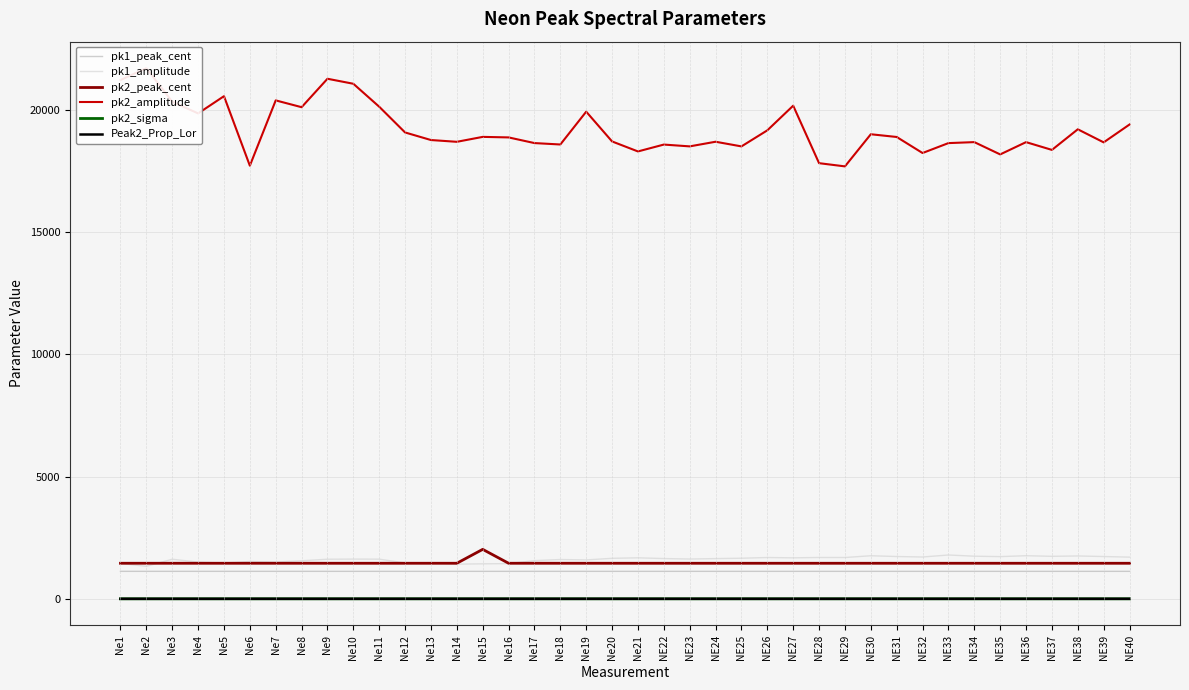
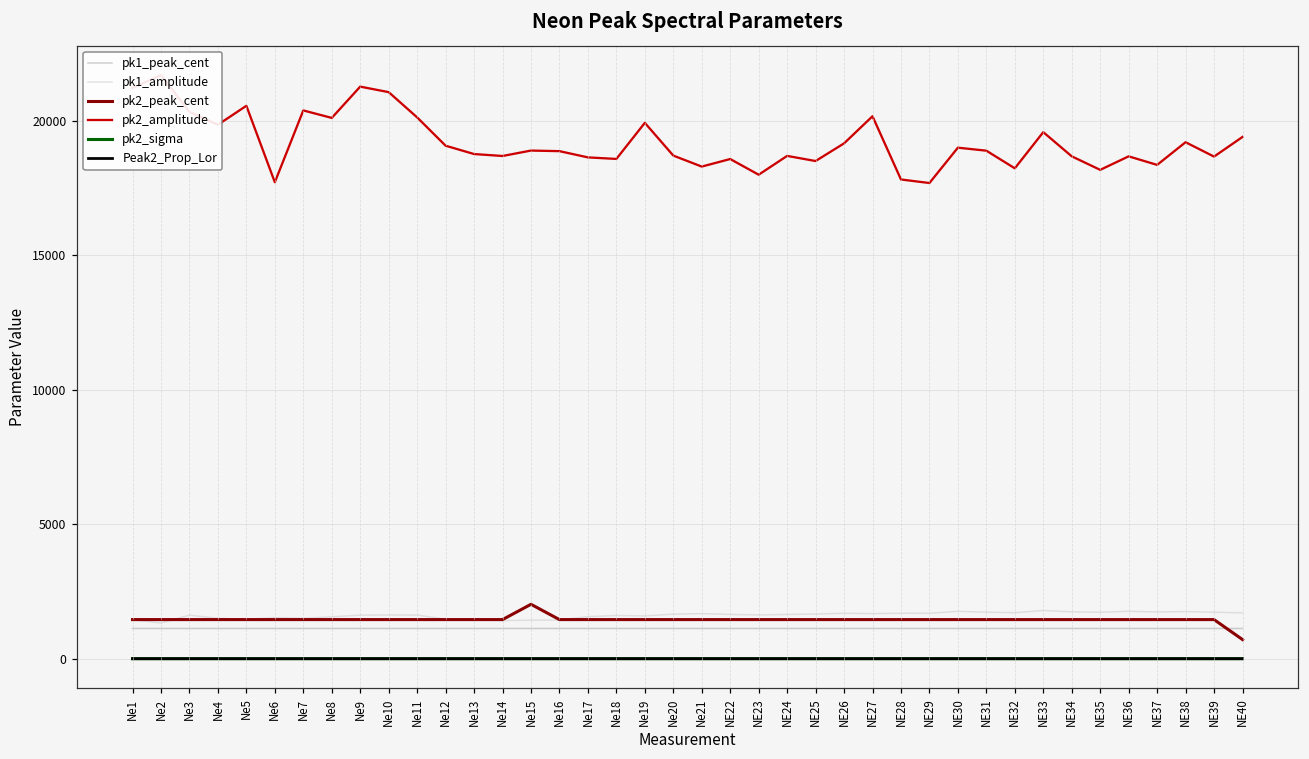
pk2_amplitude, NE23: 18500 -> 18000
pk2_amplitude, NE33: 18600 -> 19600
pk2_peak_cent, NE40: 1500 -> 700
